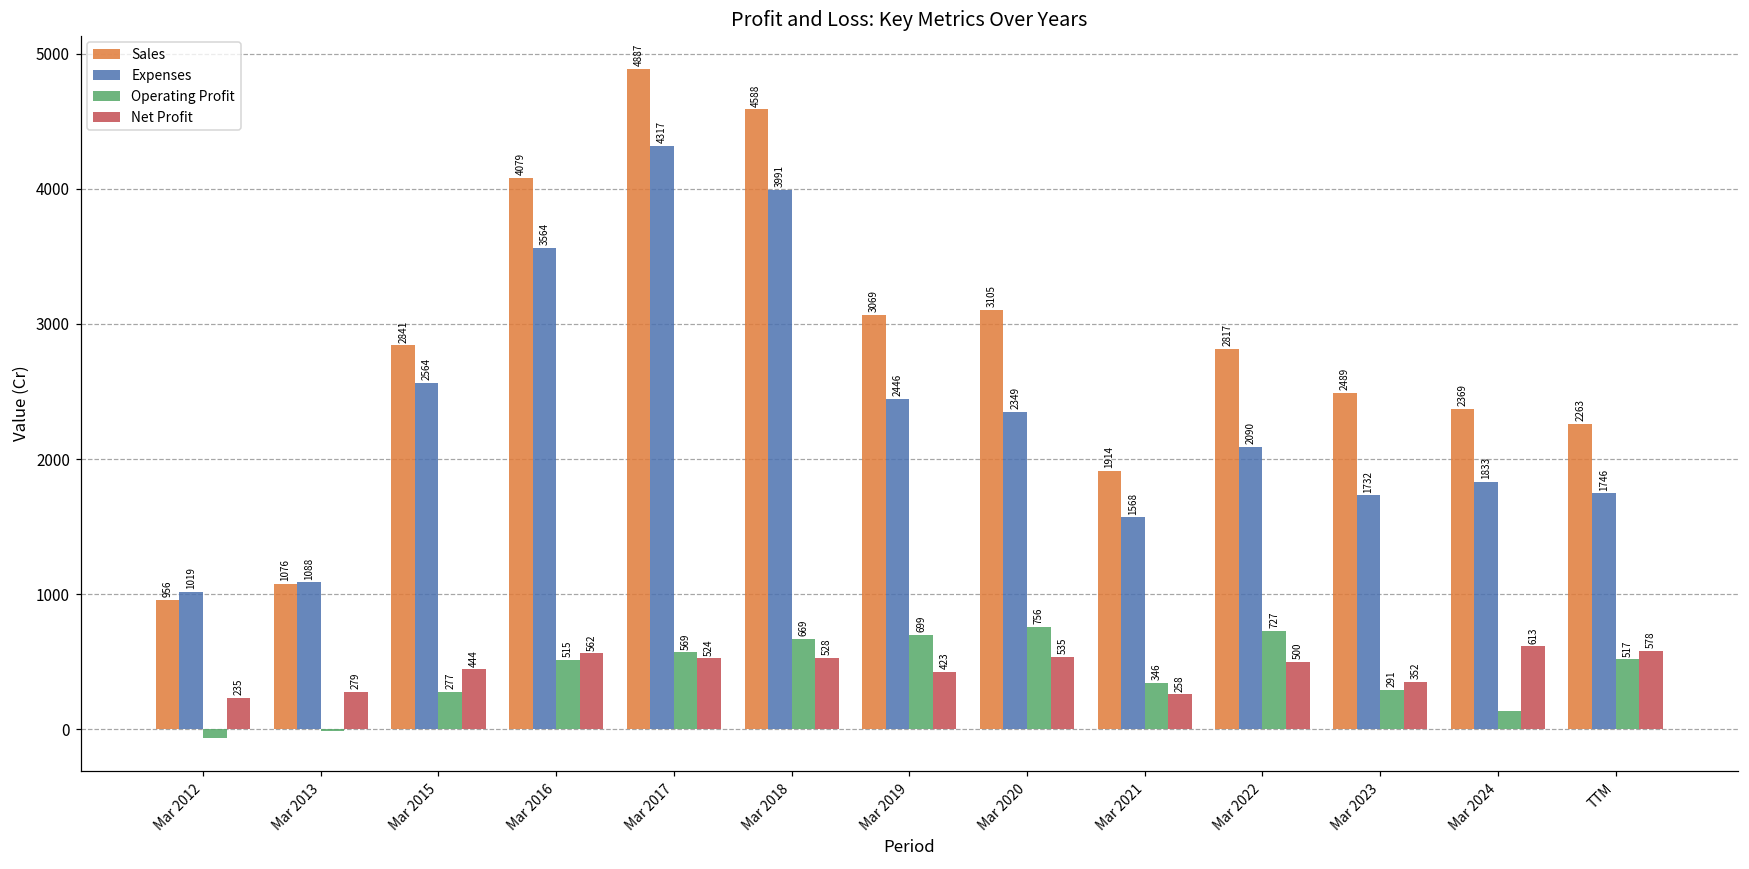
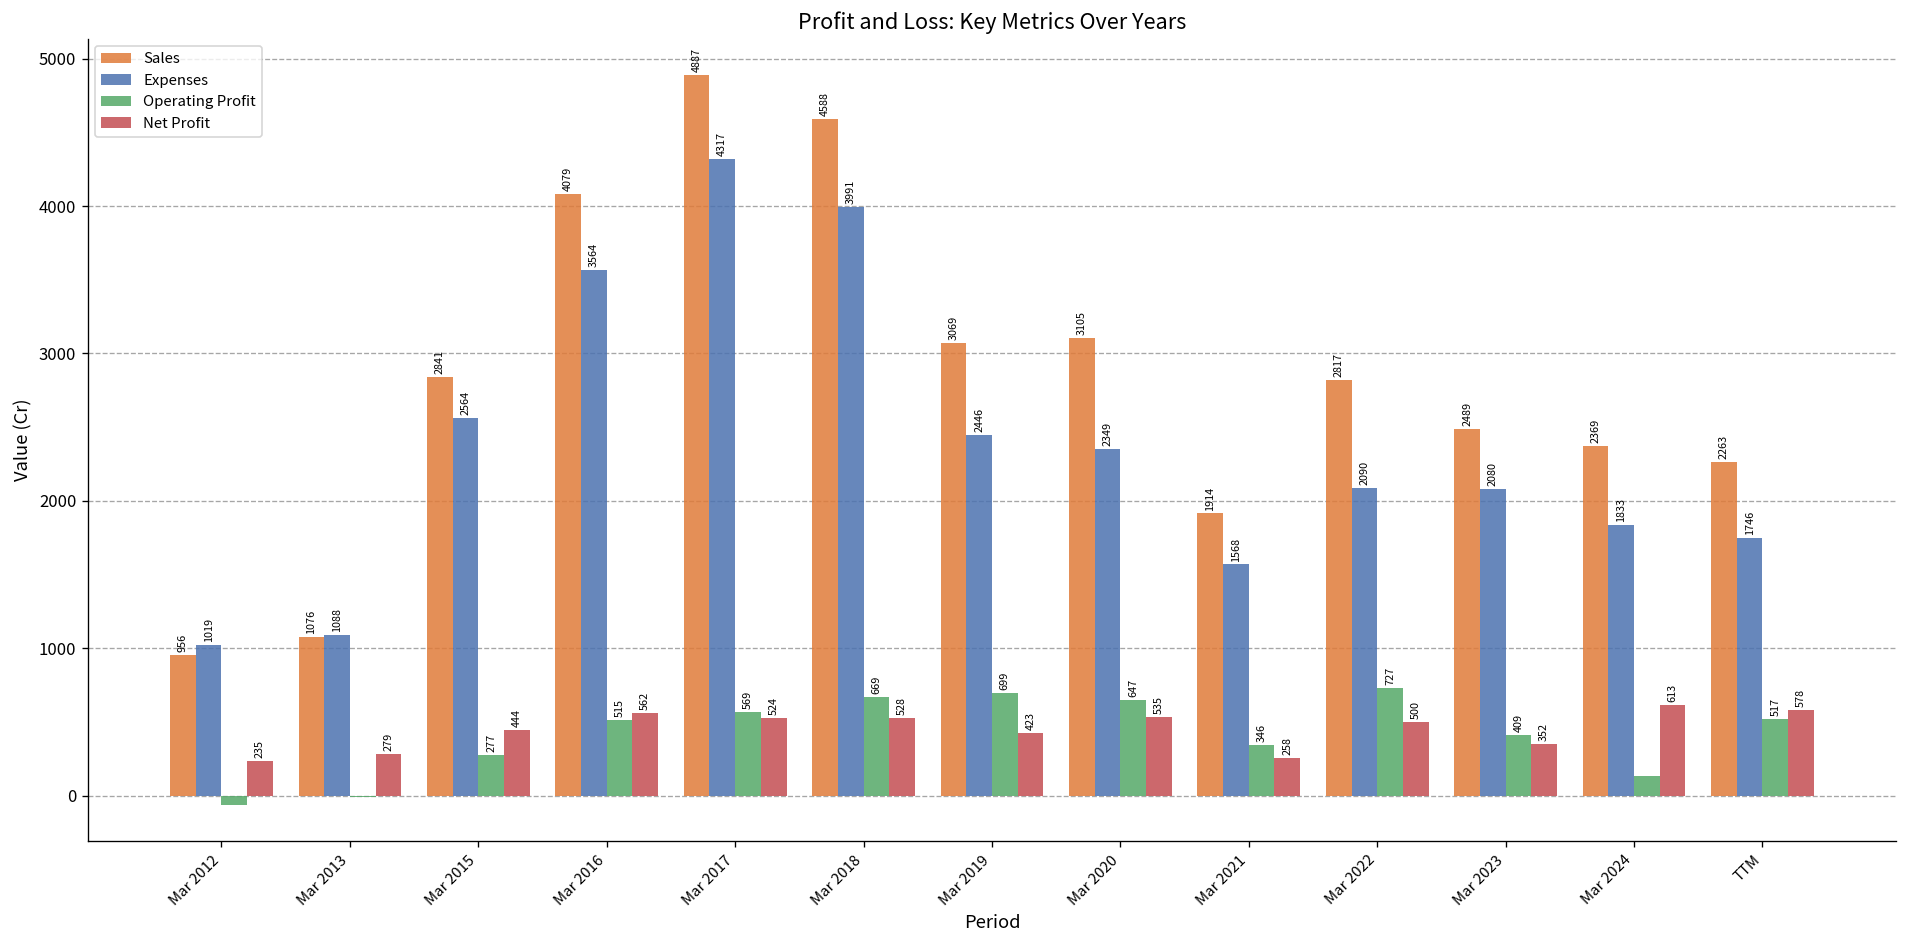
Operating Profit, Mar 2020: 756 -> 647
Expenses, Mar 2023: 1732 -> 2080
Operating Profit, Mar 2023: 291 -> 409
